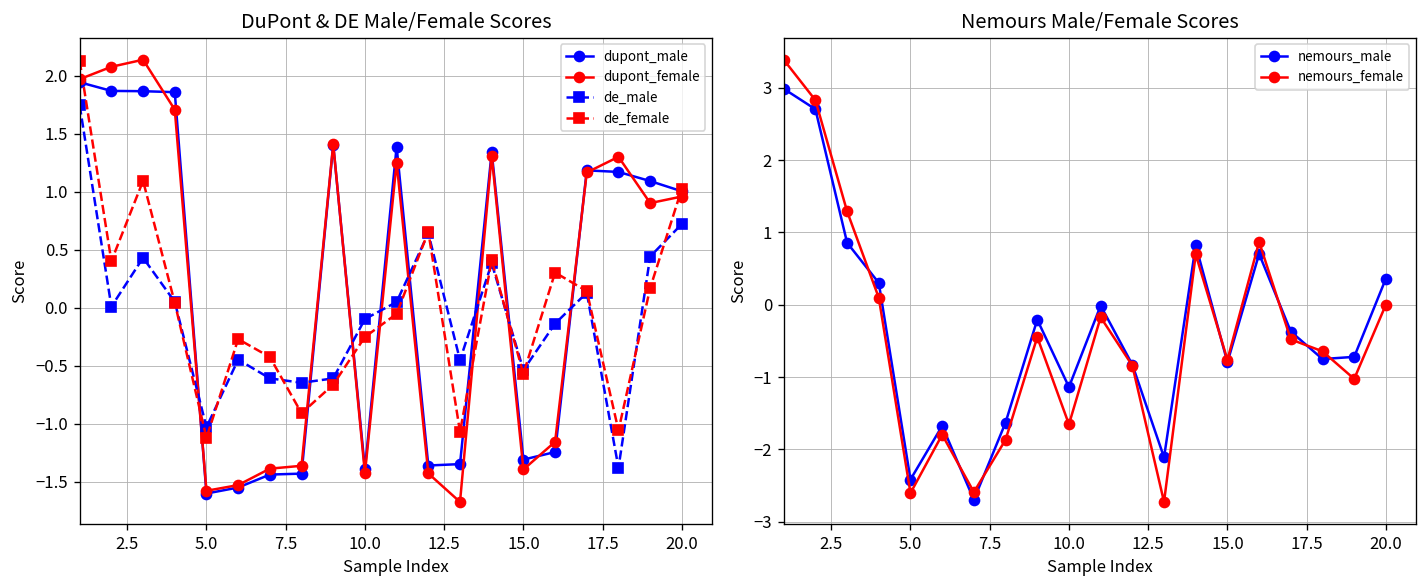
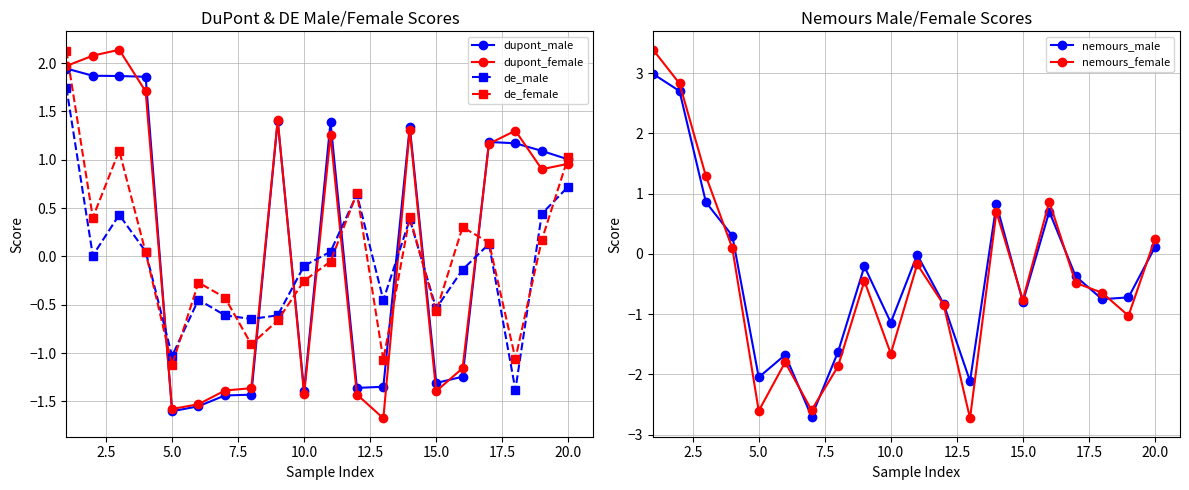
Nemours Male/Female Scores, nemours_male, 5.0: -2.4 -> -2.0
Nemours Male/Female Scores, nemours_male, 20.0: 0.4 -> 0.1
Nemours Male/Female Scores, nemours_female, 20.0: 0.0 -> 0.2
